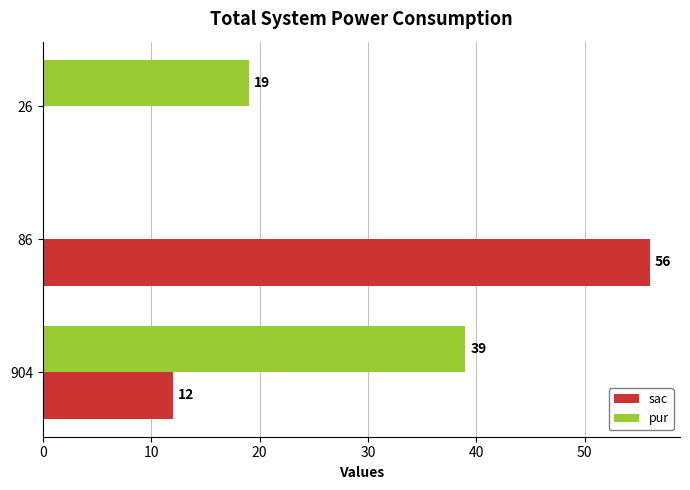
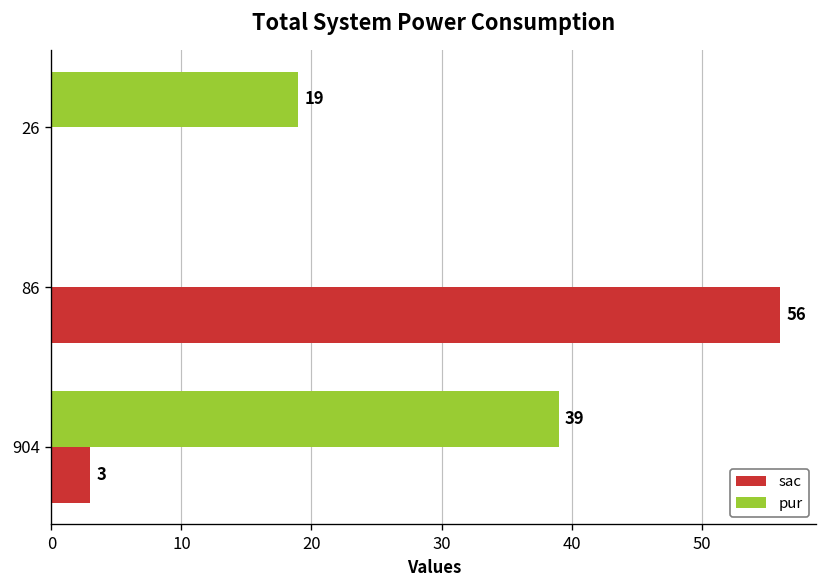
sac, 904: 12 -> 3
